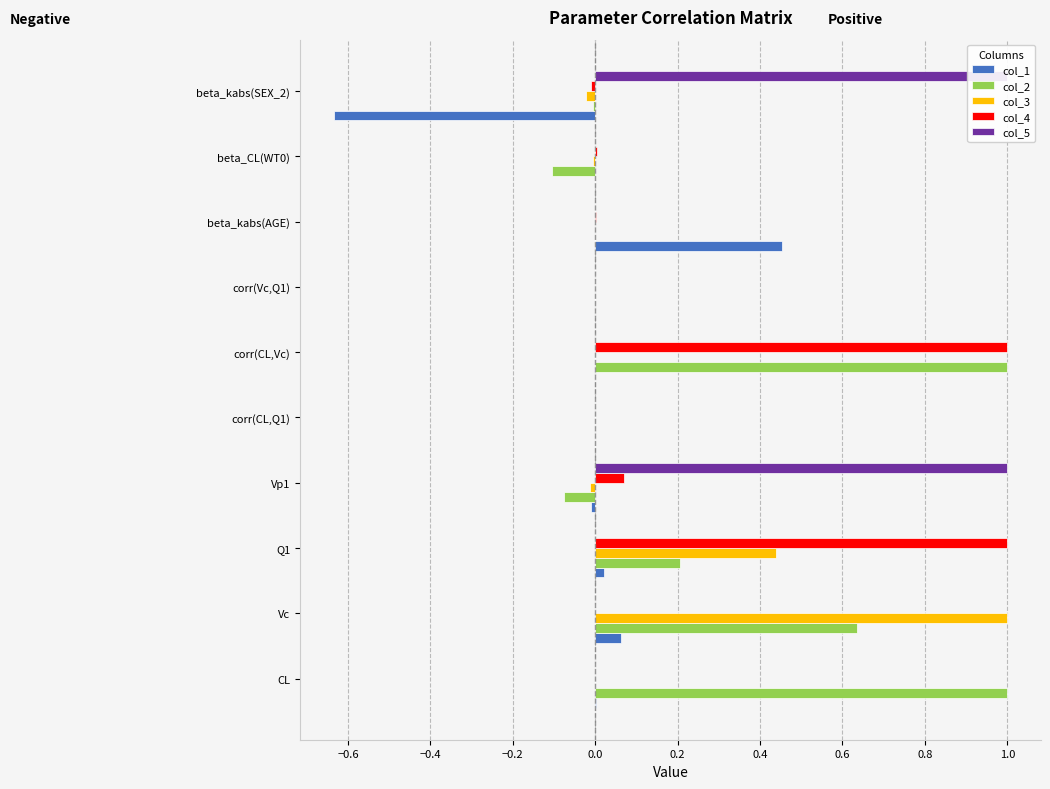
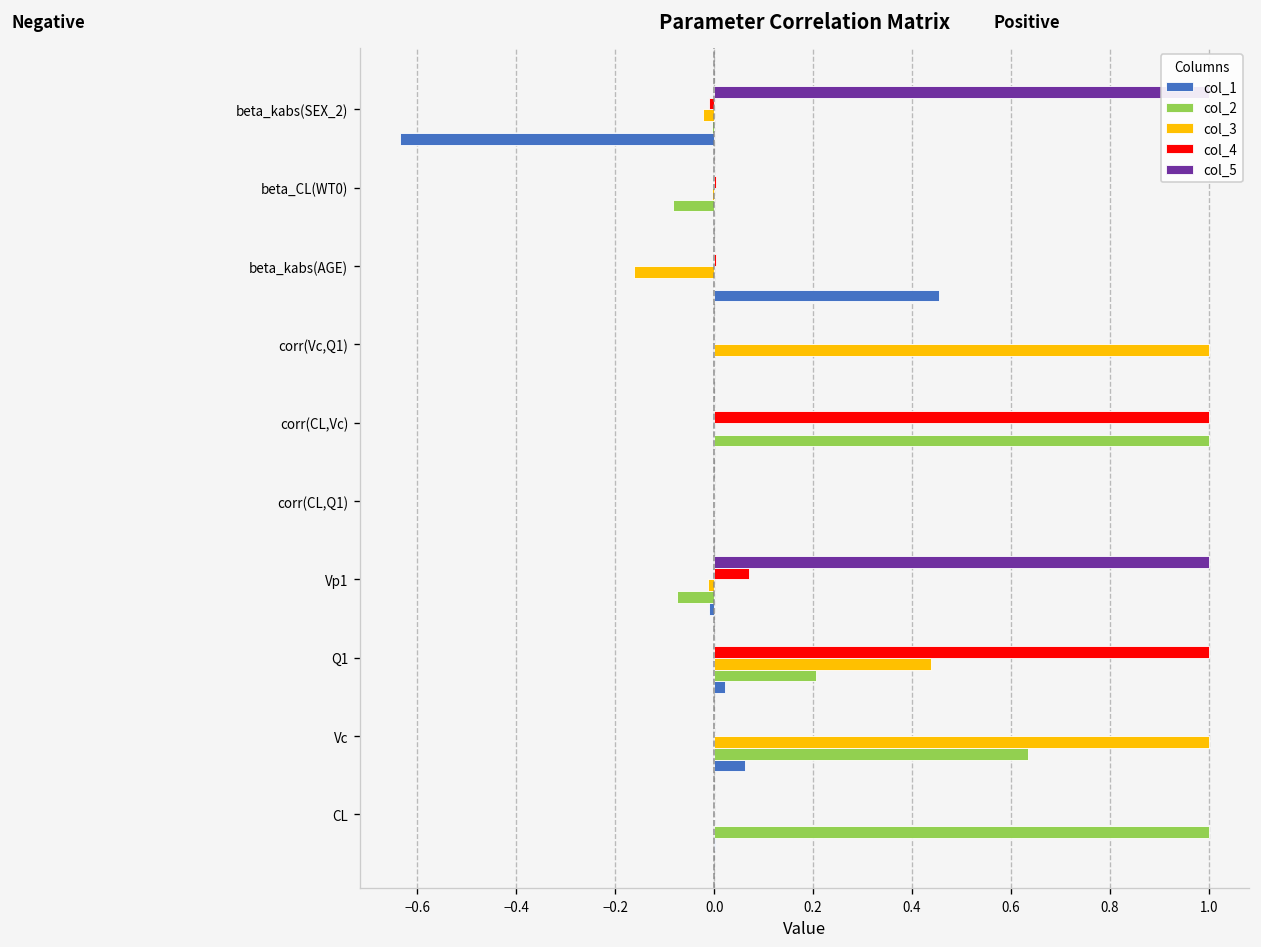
col_2, beta_CL(WT0): -0.10 -> -0.08
col_3, beta_kabs(AGE): 0.00 -> -0.16
col_3, corr(Vc,Q1): 0 -> 1
